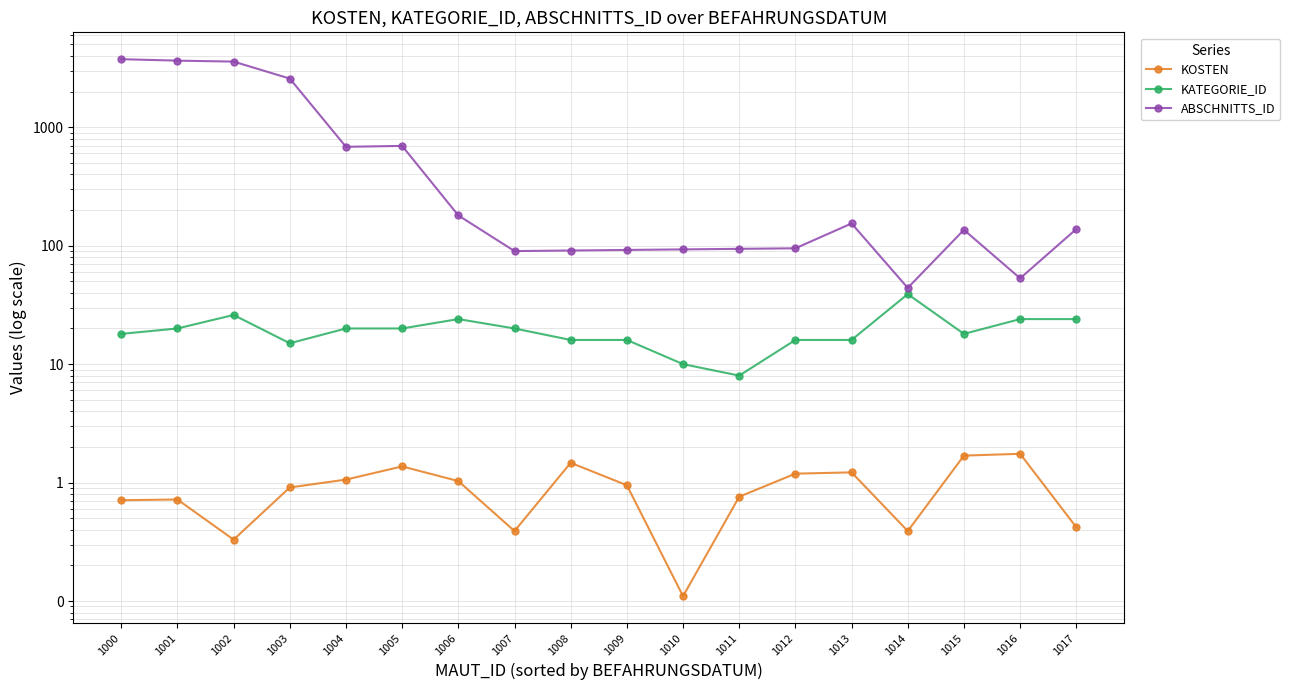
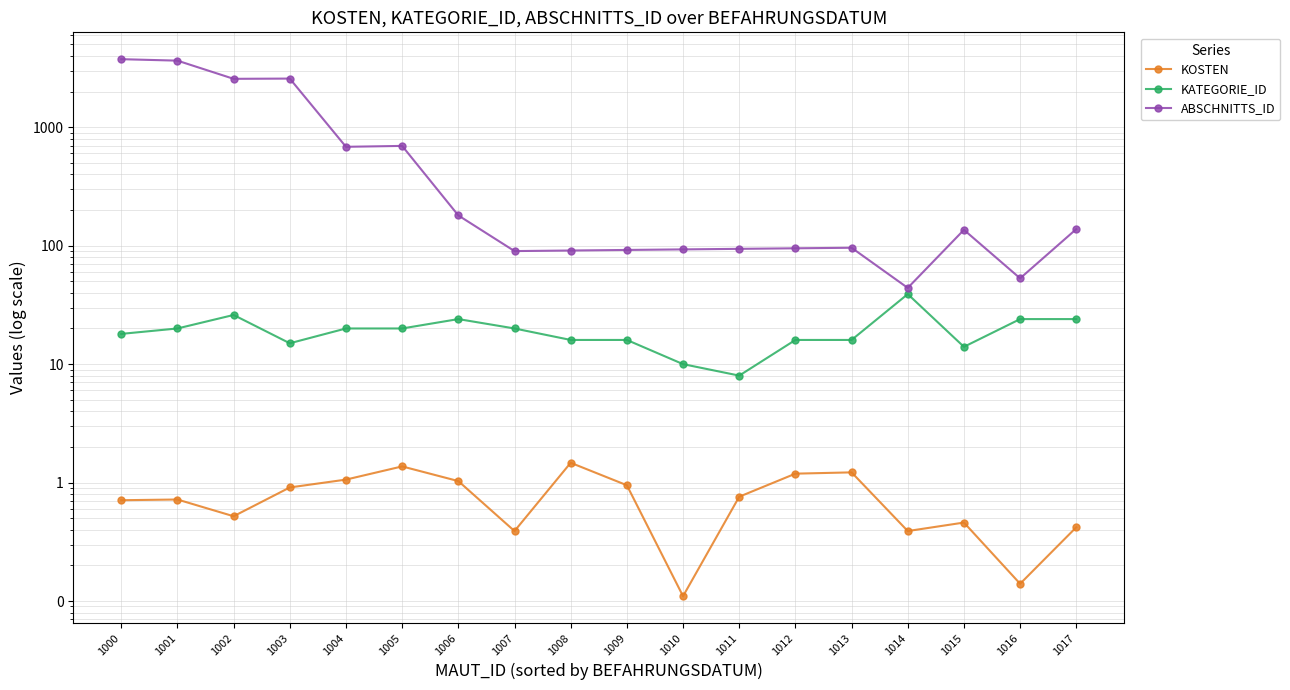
KOSTEN, 1002: 0.33 -> 0.5
ABSCHNITTS_ID, 1002: 3600 -> 2600
ABSCHNITTS_ID, 1013: 150 -> 100
KOSTEN, 1015: 1.7 -> 0.46
KATEGORIE_ID, 1015: 18 -> 14
KOSTEN, 1016: 1.8 -> 0.14
